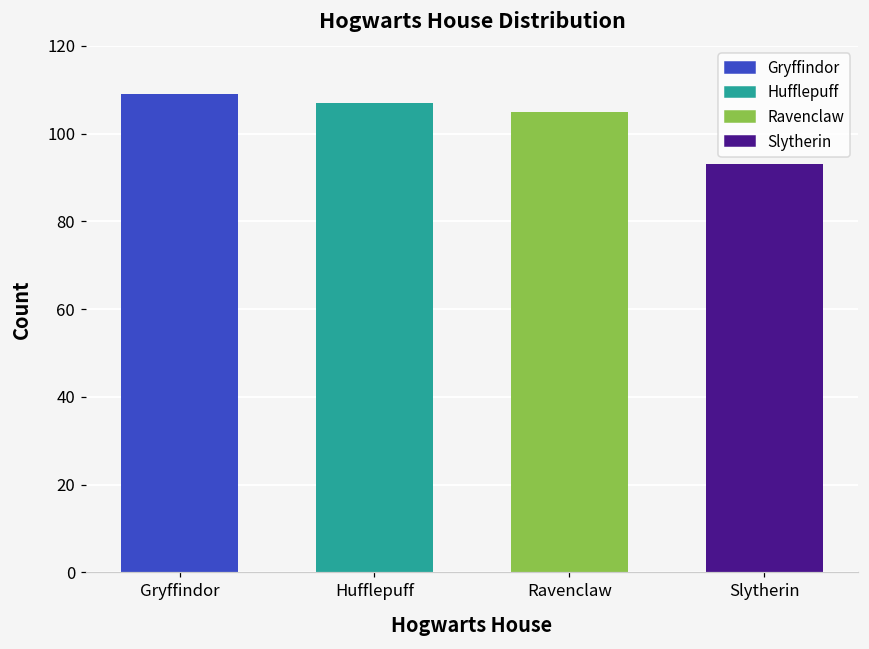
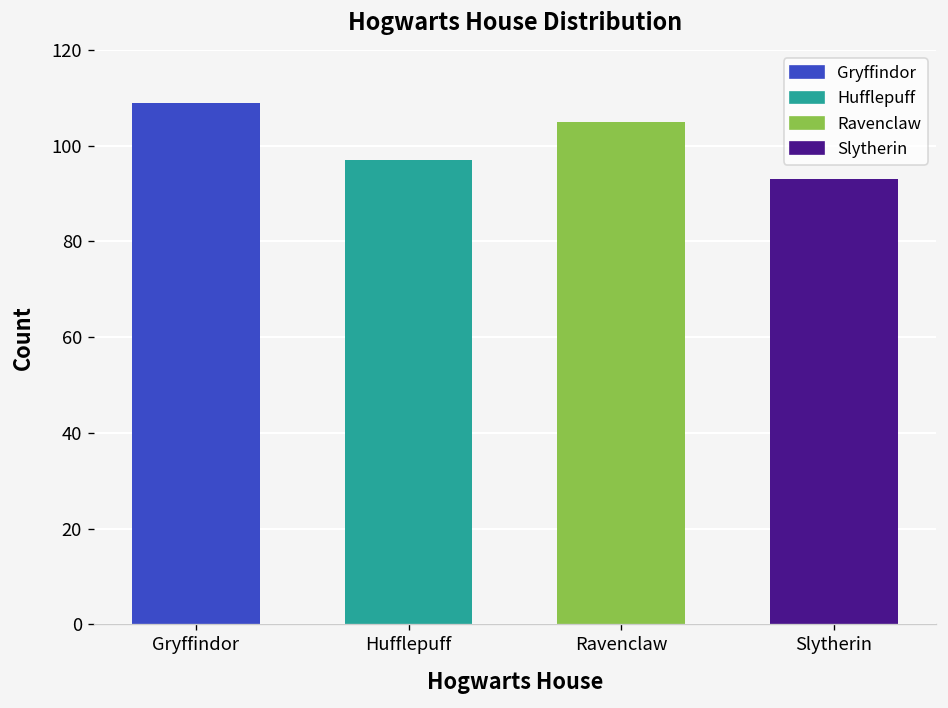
Hufflepuff: 107 -> 97
